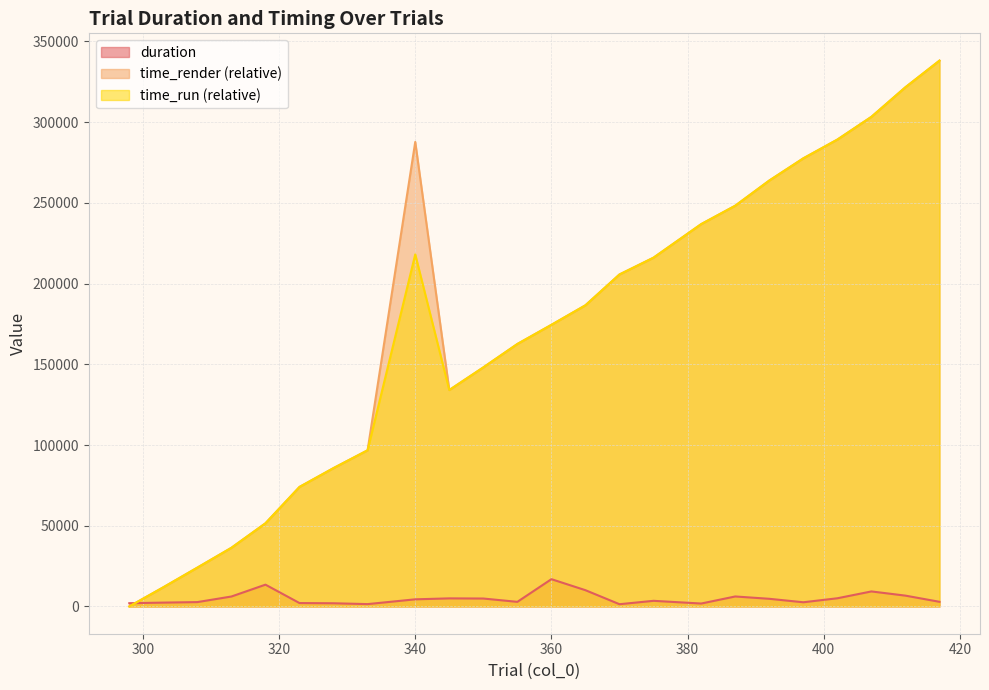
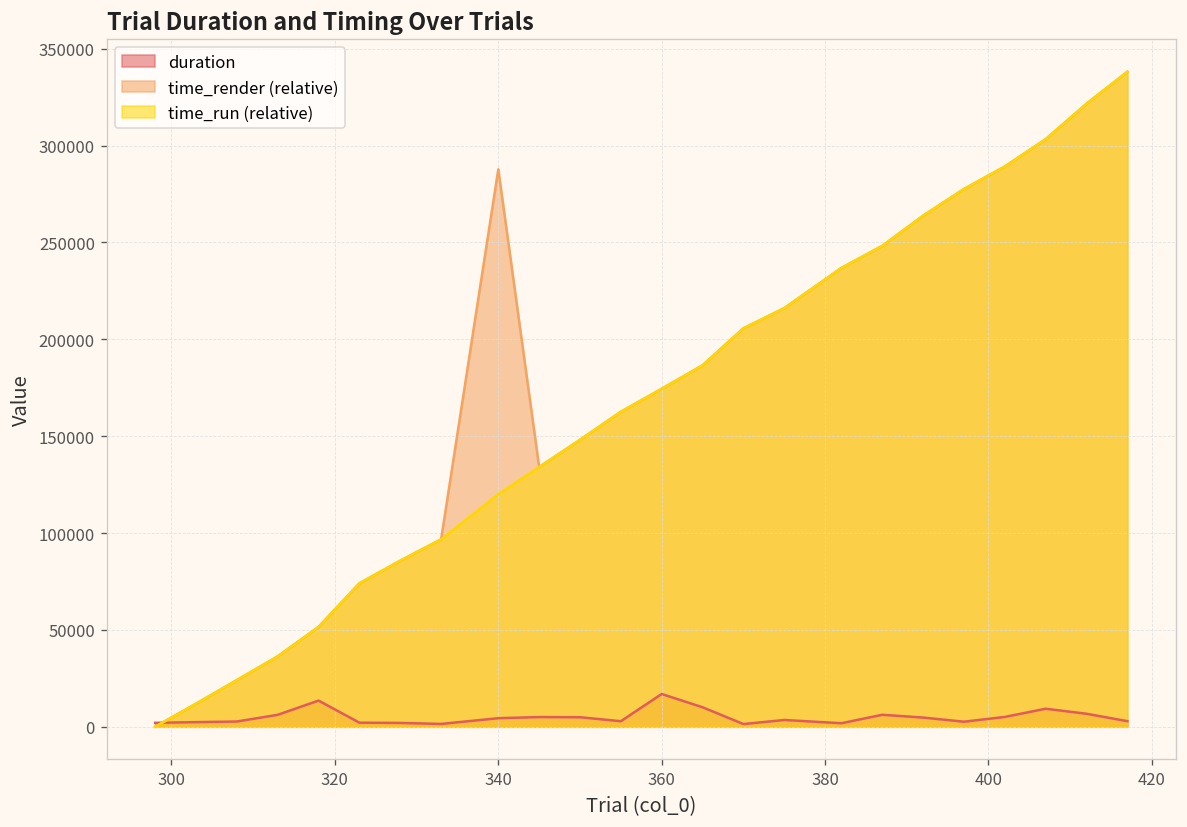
time_run (relative), 340: 218000 -> 120000
